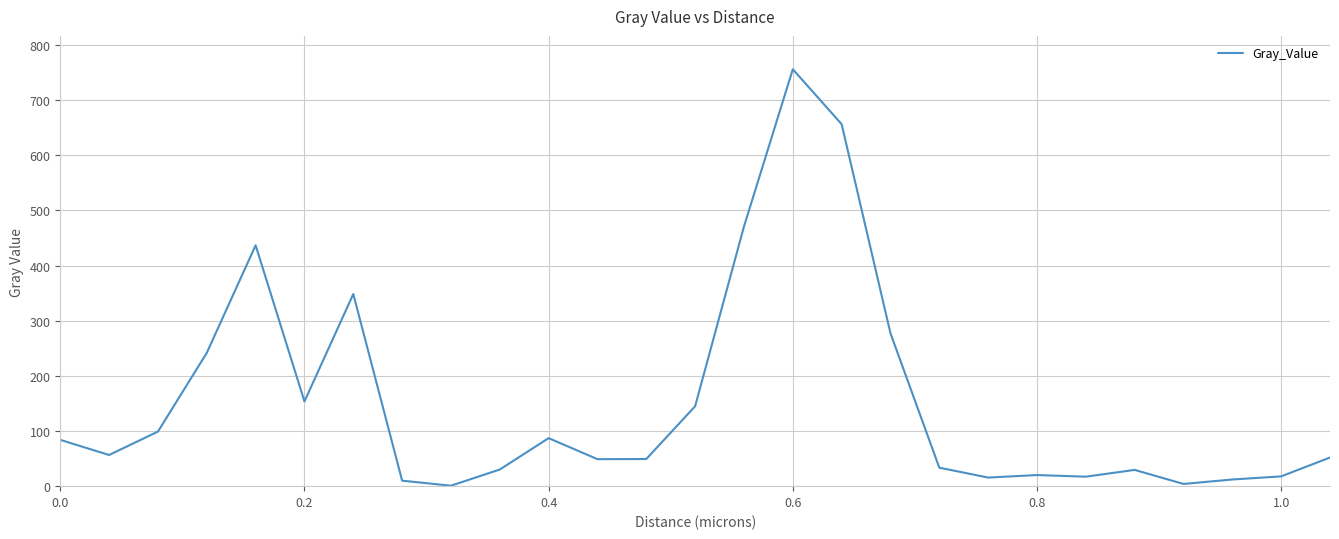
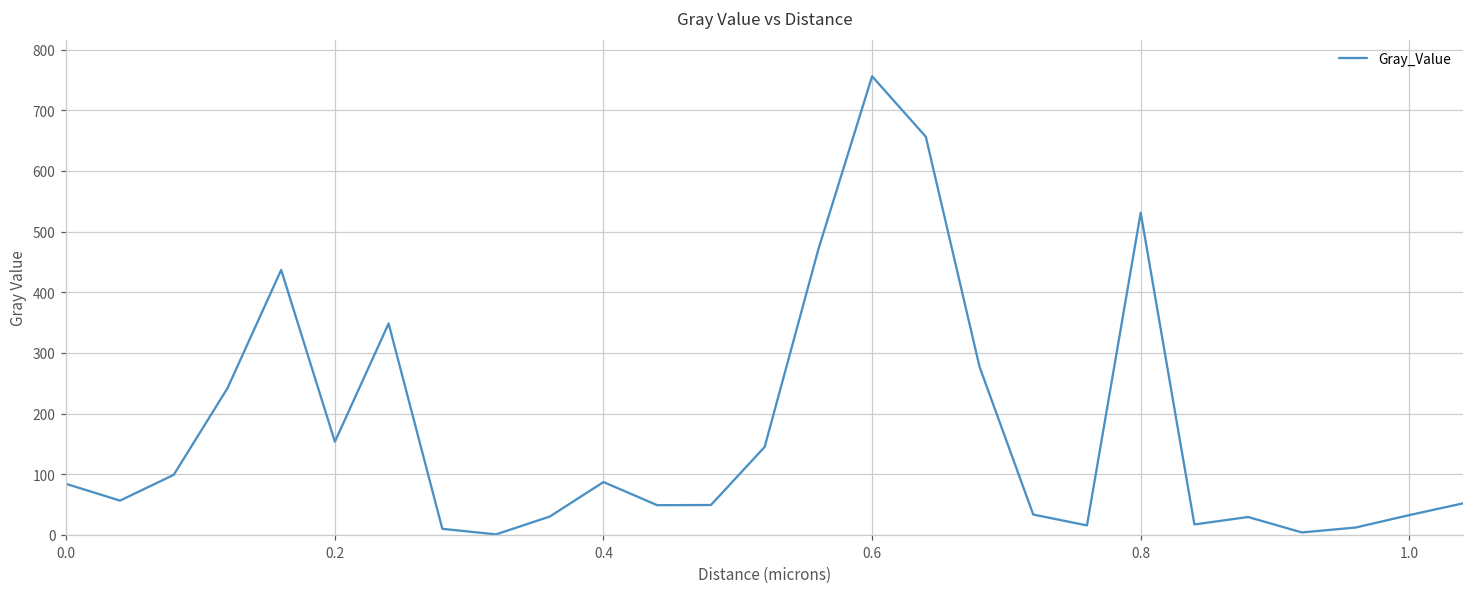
0.8: 20 -> 530
1.0: 20 -> 30
